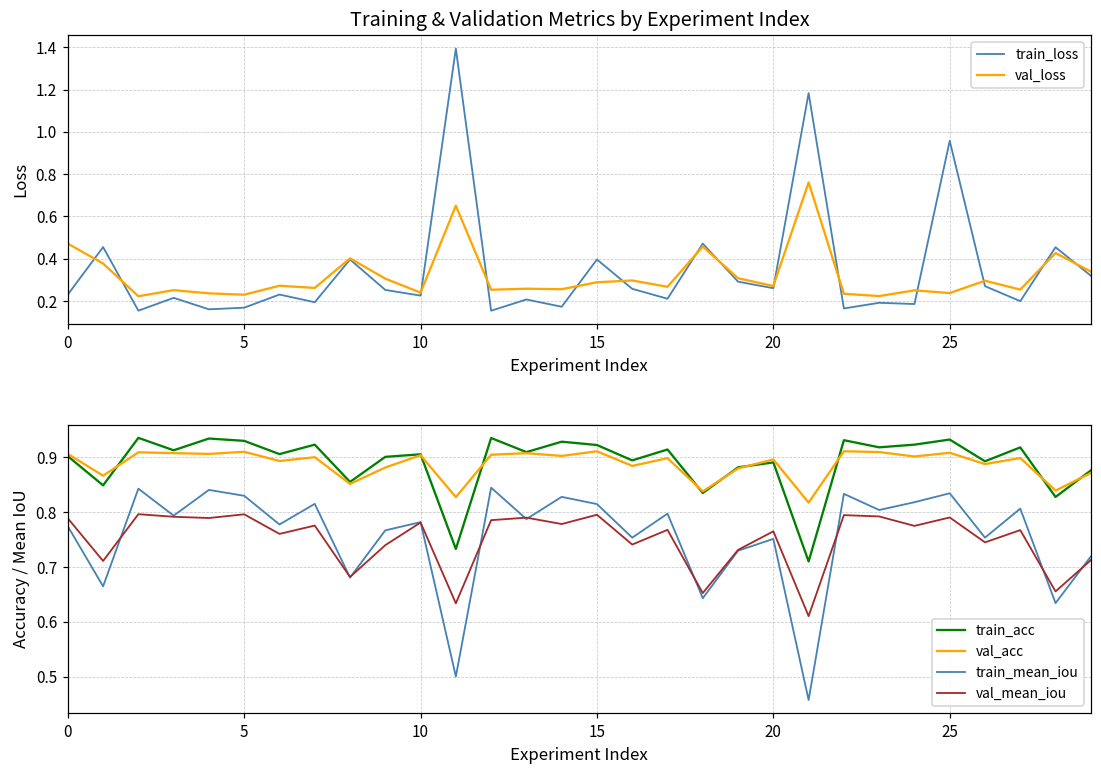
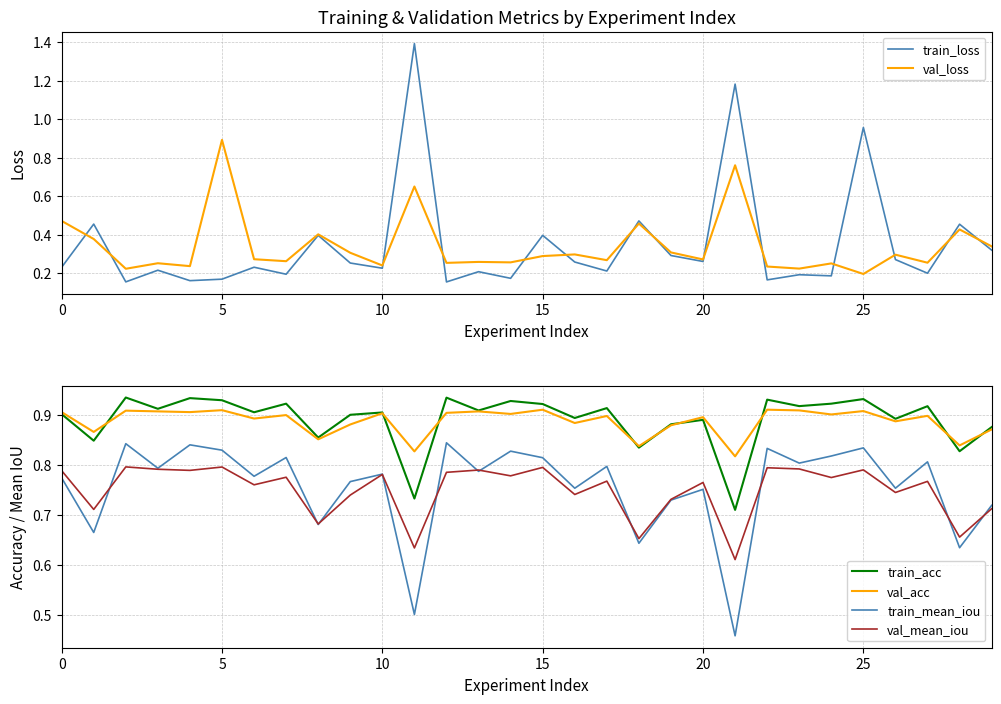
Training & Validation Metrics by Experiment Index, val_loss, 5: 0.23 -> 0.89
Training & Validation Metrics by Experiment Index, val_loss, 25: 0.24 -> 0.20
